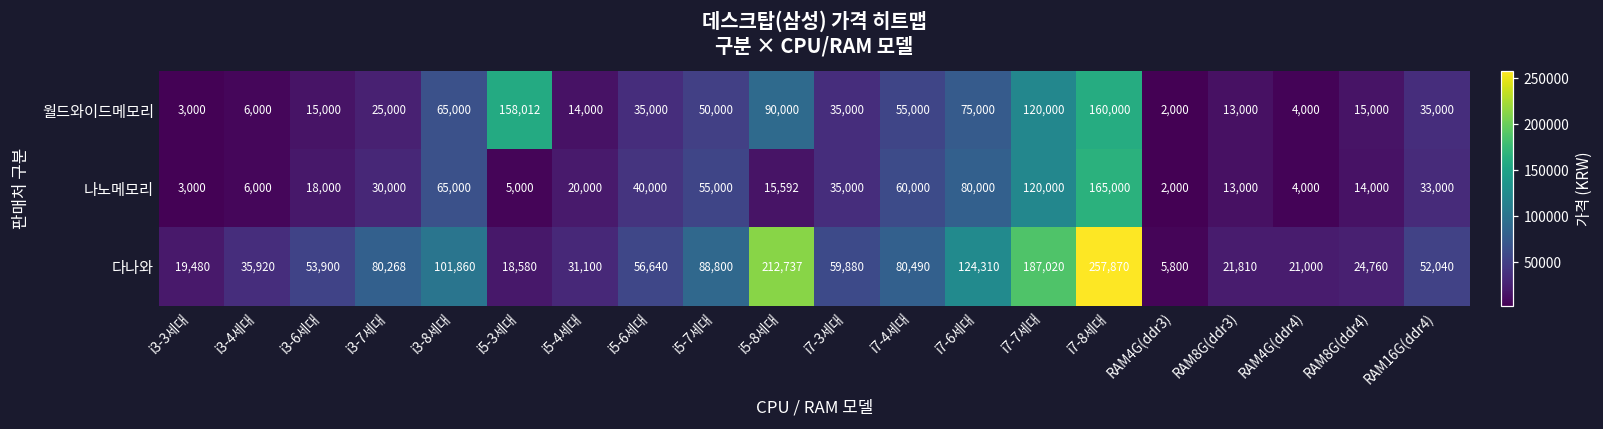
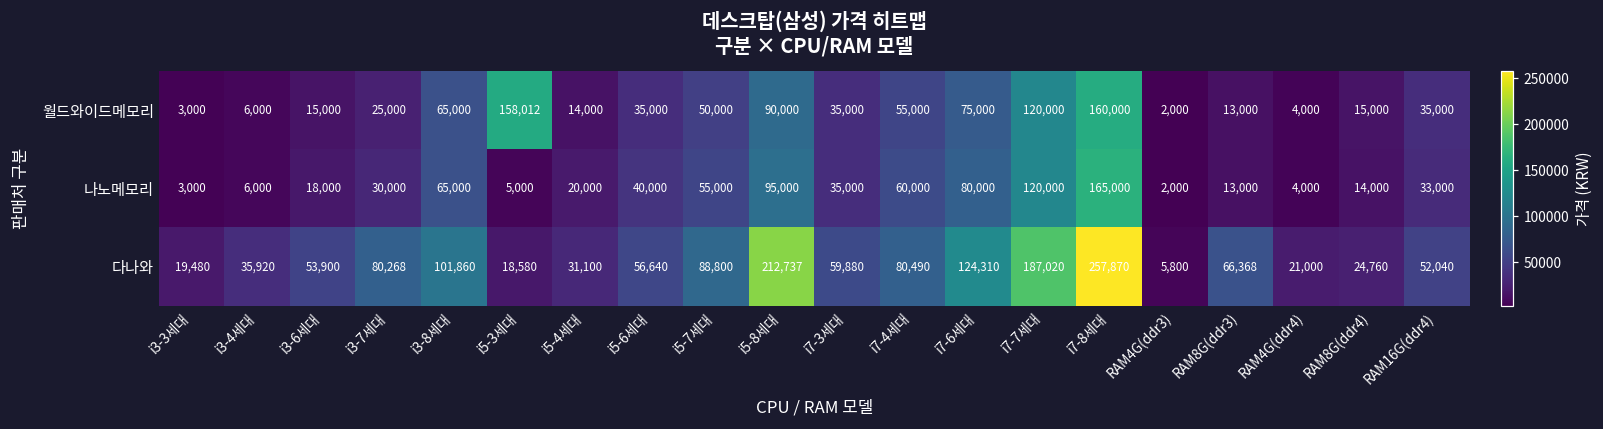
나노메모리, i5-8세대: 15,592 -> 95,000
다나와, RAM8G(ddr3): 21,810 -> 66,368
